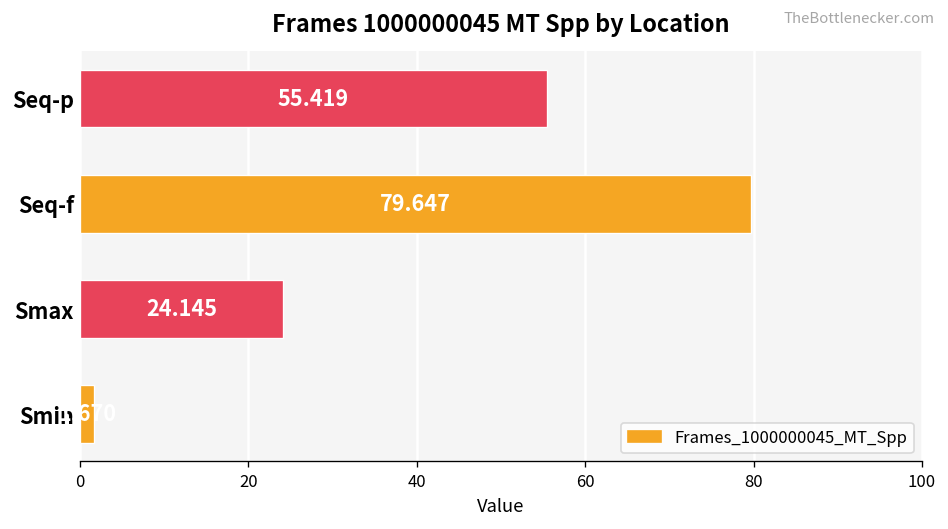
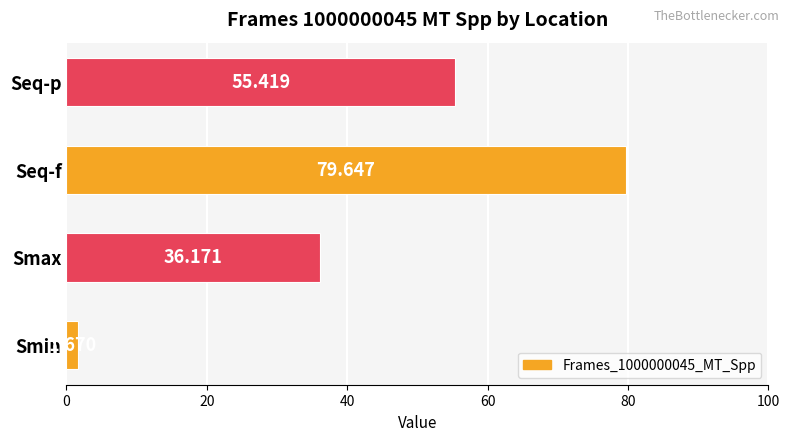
Smax: 24.145 -> 36.171
